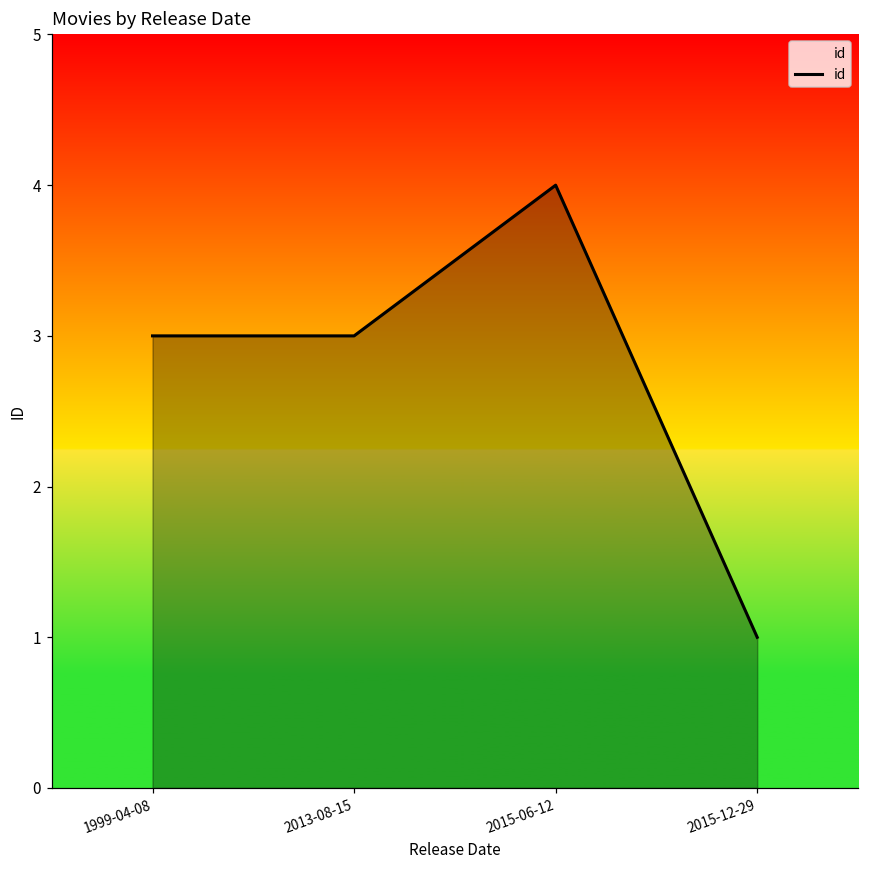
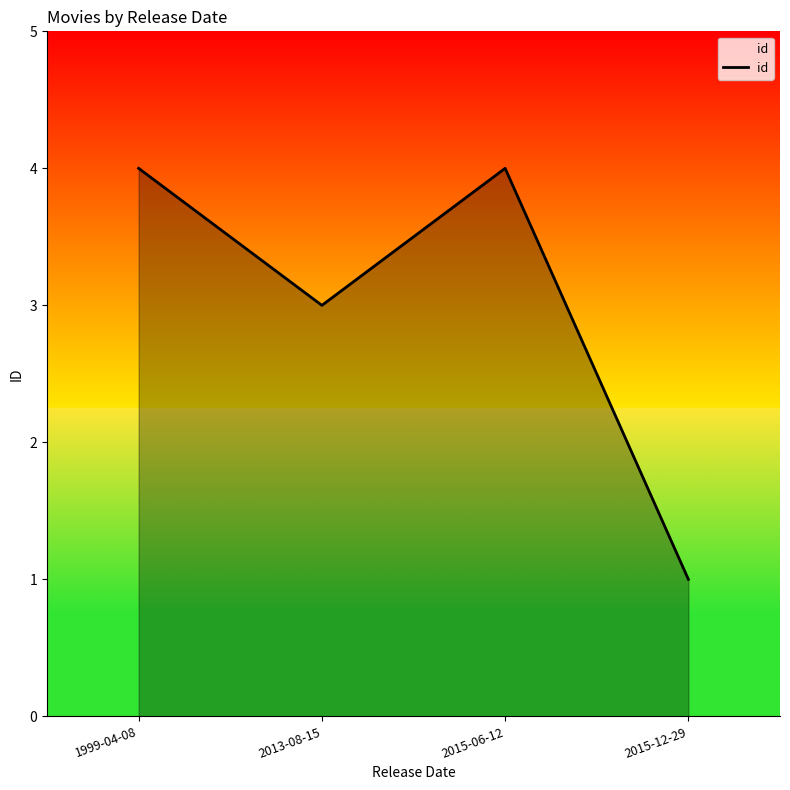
1999-04-08: 3 -> 4
